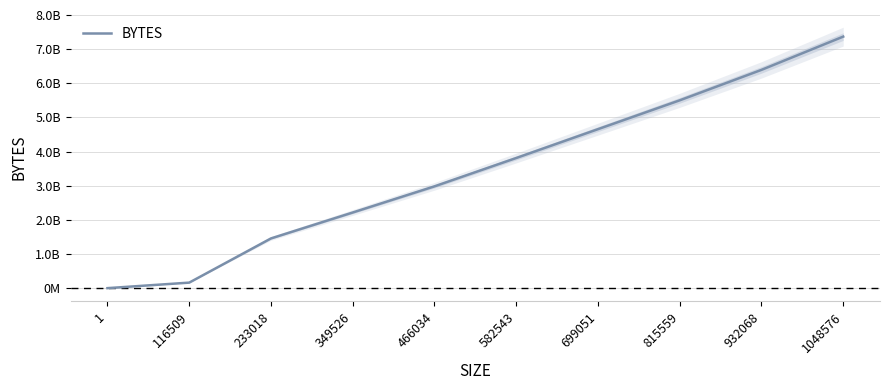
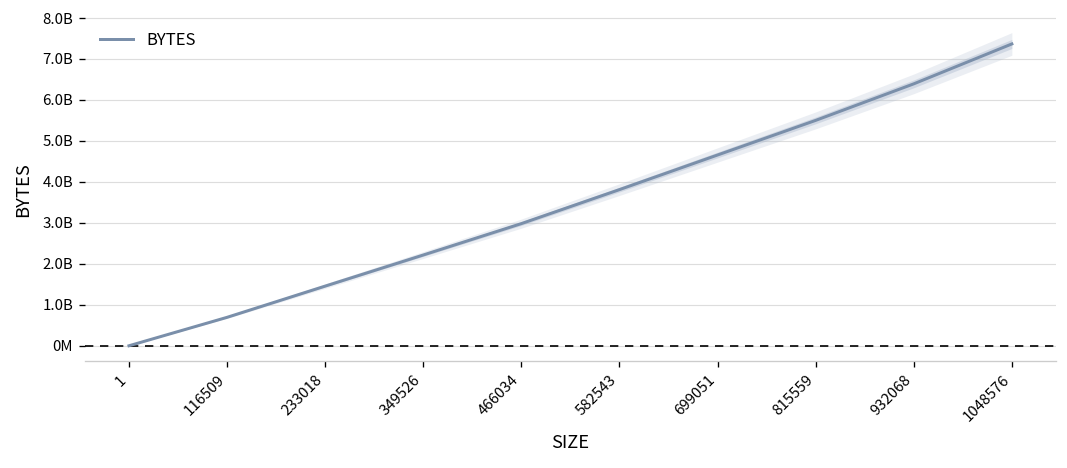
BYTES, 116509: 200000000 -> 700000000
